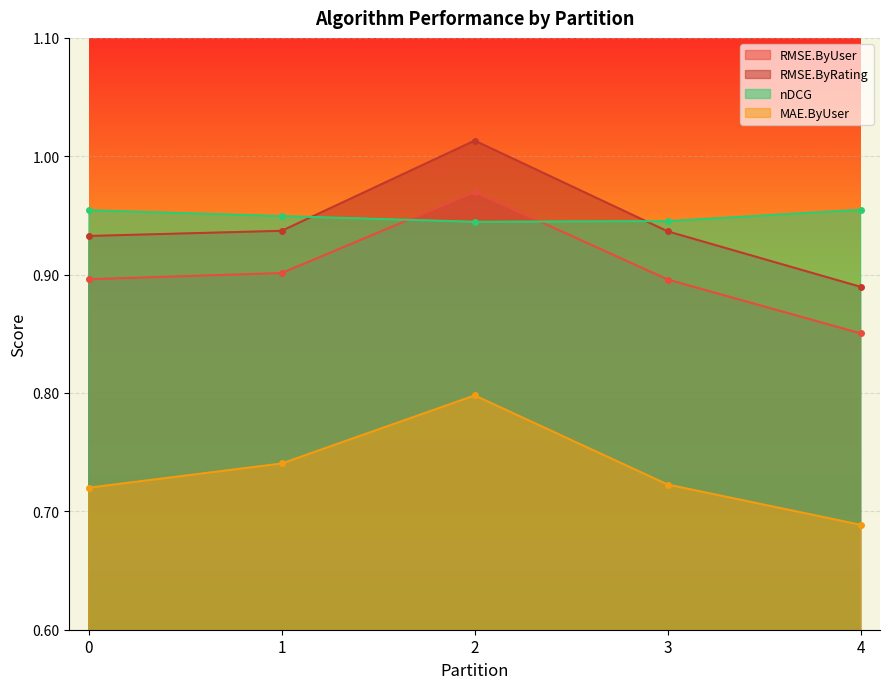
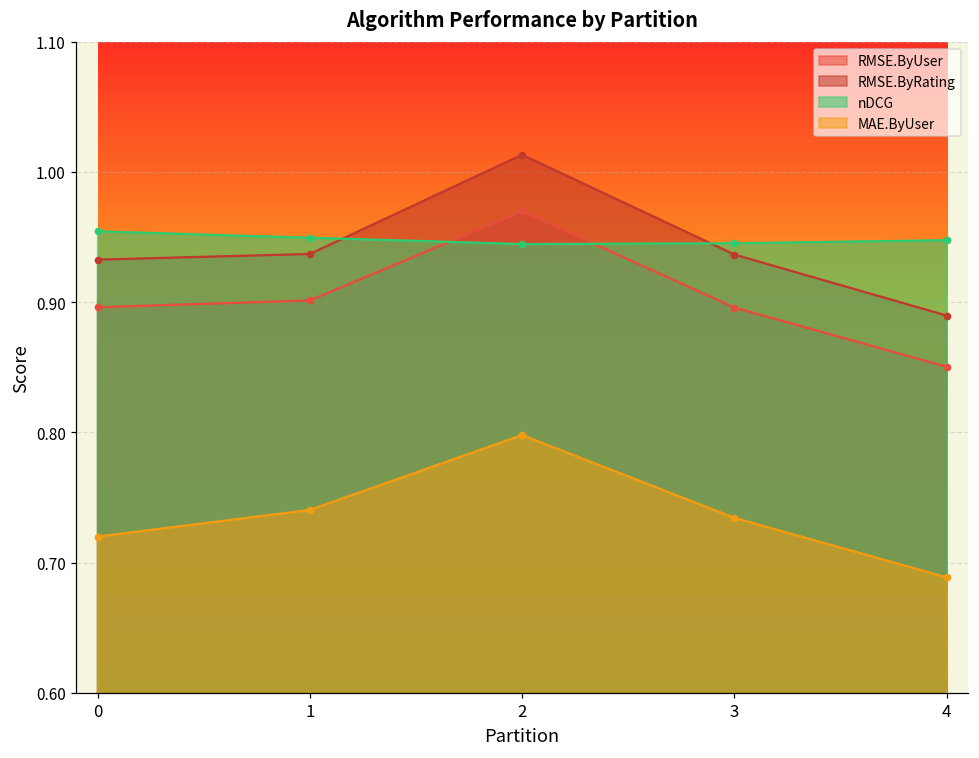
MAE.ByUser, 3: 0.723 -> 0.734
nDCG, 4: 0.955 -> 0.948
